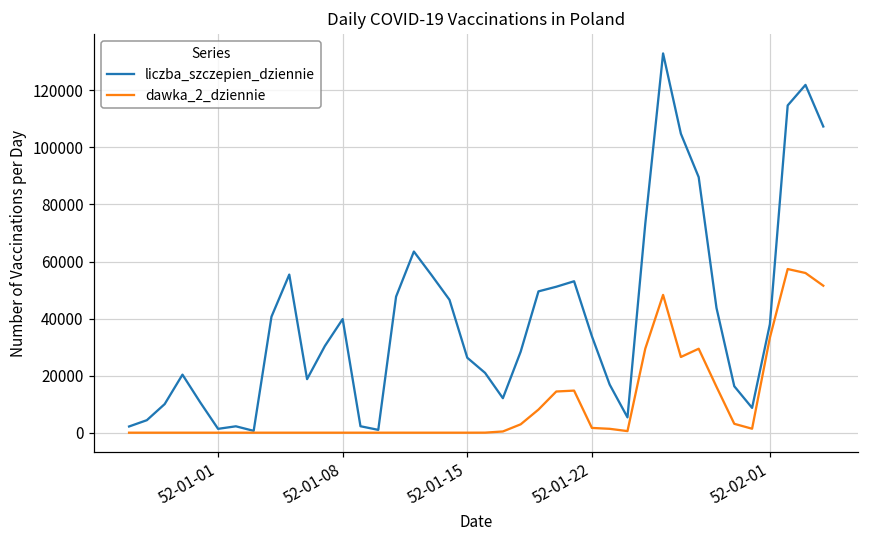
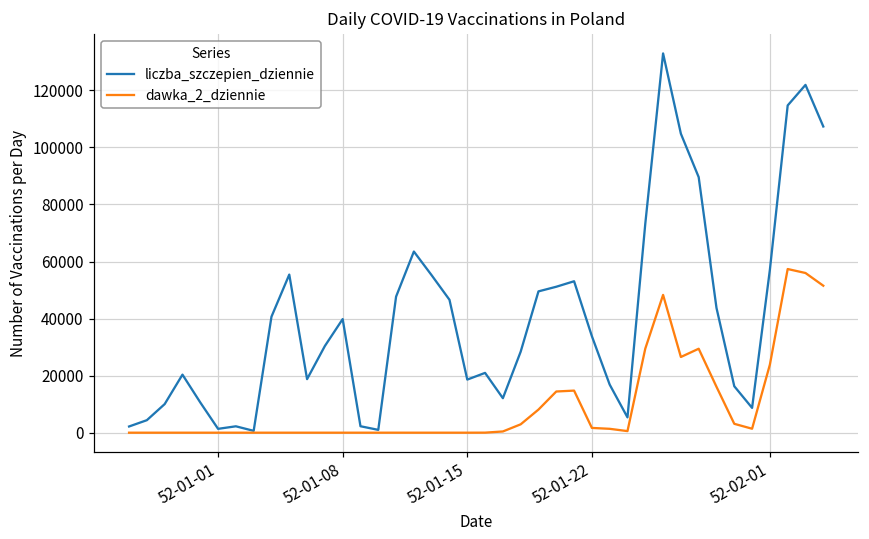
liczba_szczepien_dziennie, 52-01-15: 26000 -> 19000
liczba_szczepien_dziennie, 52-02-01: 38000 -> 57000
dawka_2_dziennie, 52-02-01: 33000 -> 24000
